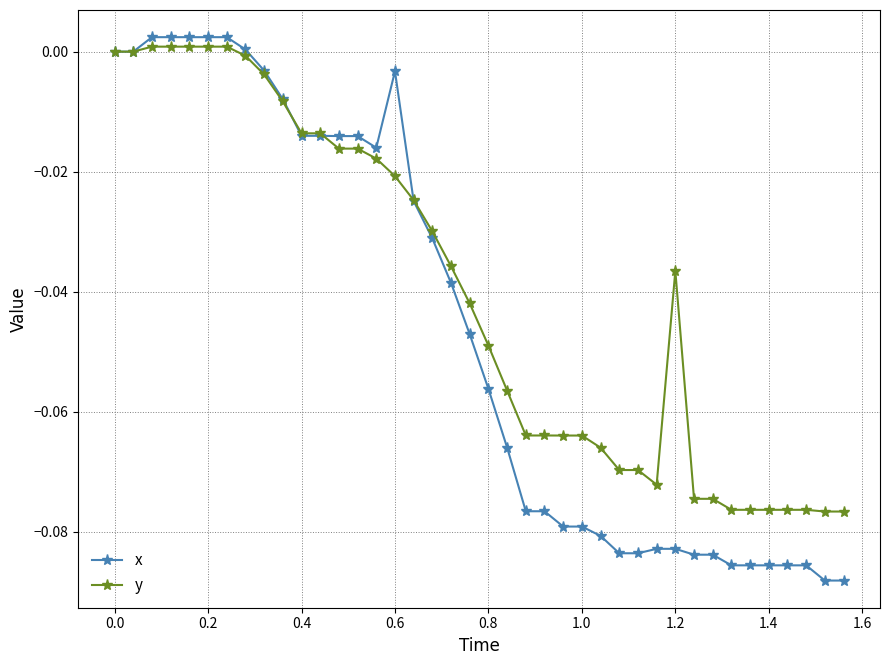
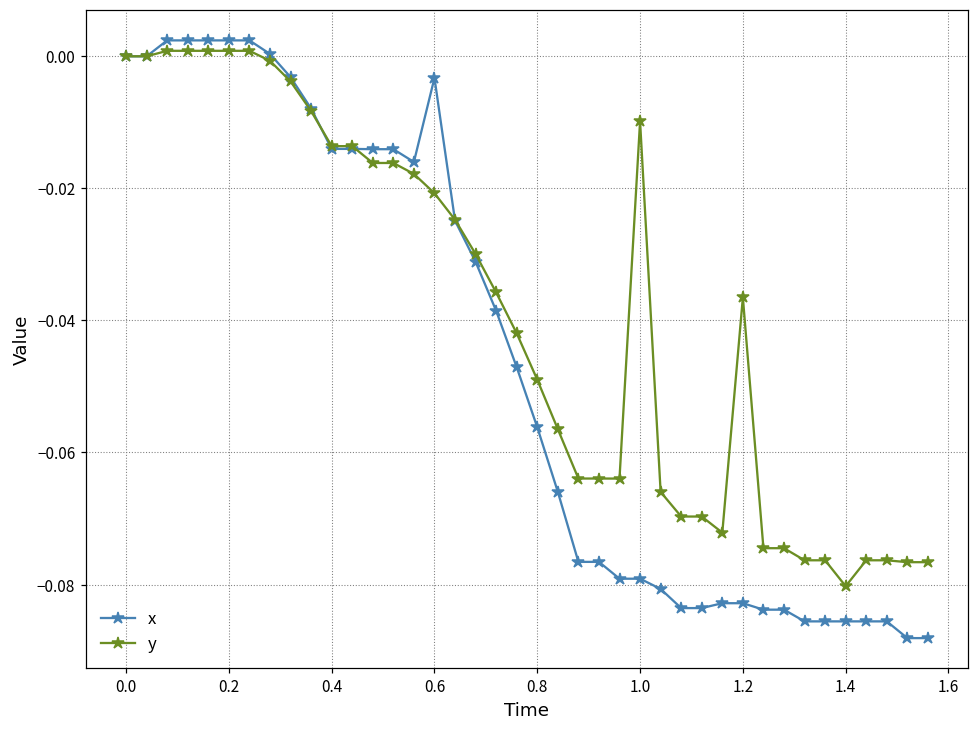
y, 1.0: -0.064 -> -0.010
y, 1.4: -0.076 -> -0.080
